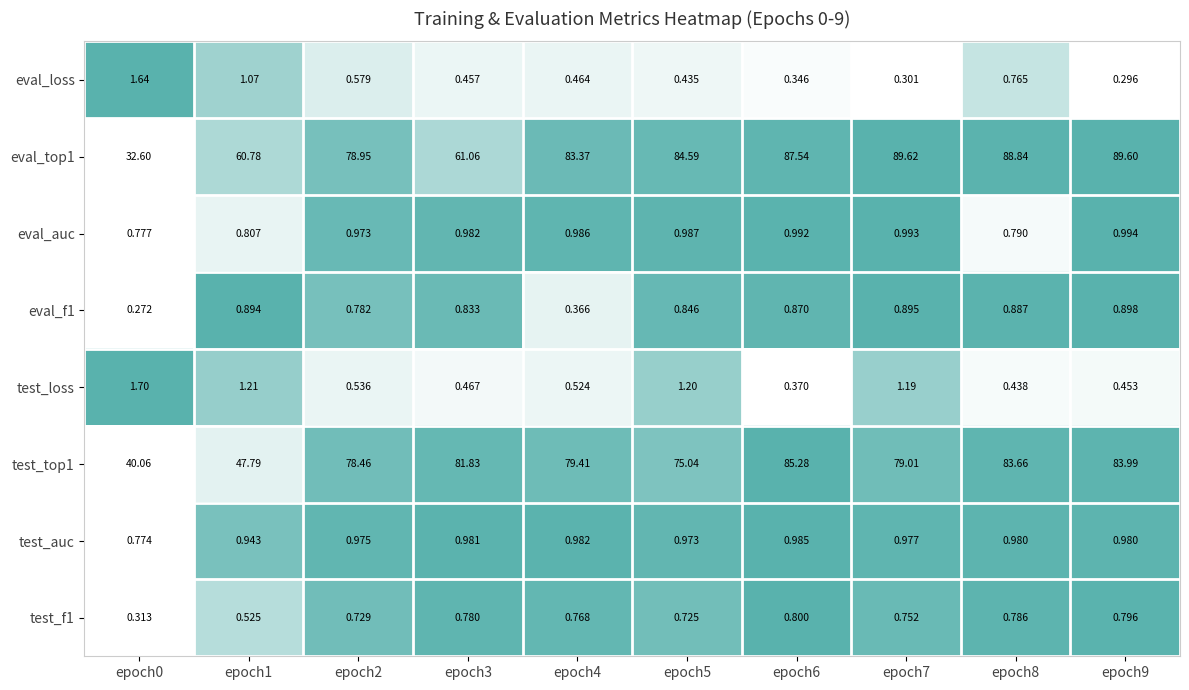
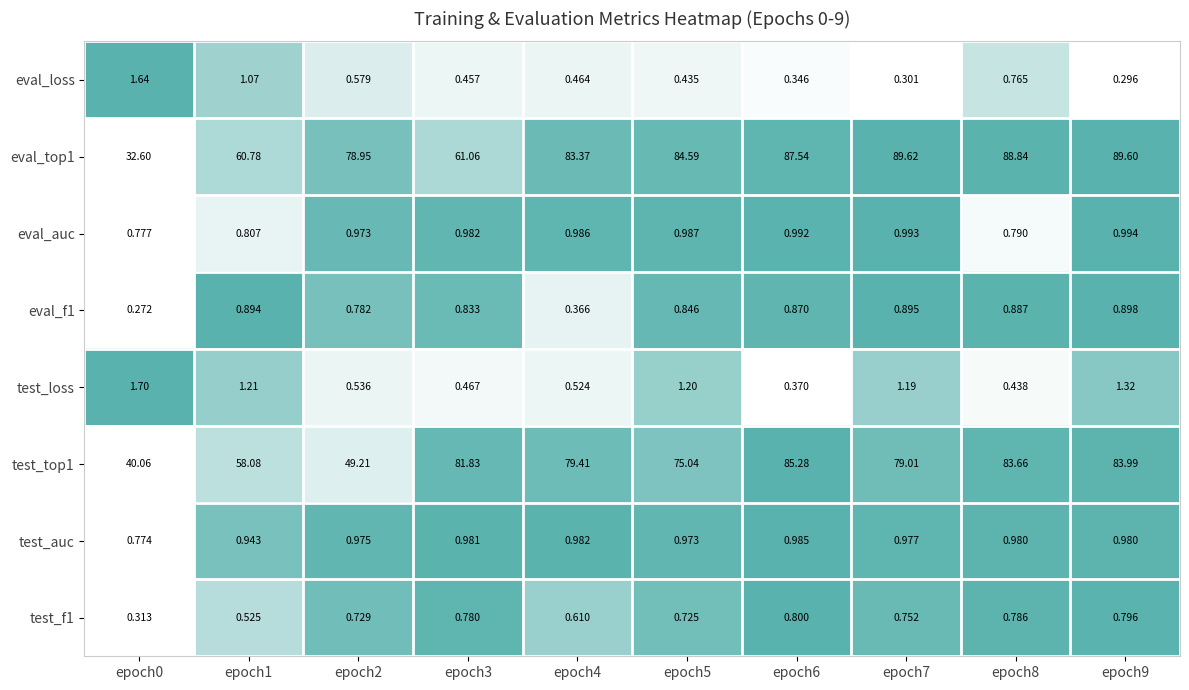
test_loss, epoch9: 0.453 -> 1.32
test_top1, epoch1: 47.79 -> 58.08
test_top1, epoch2: 78.46 -> 49.21
test_f1, epoch4: 0.768 -> 0.610
